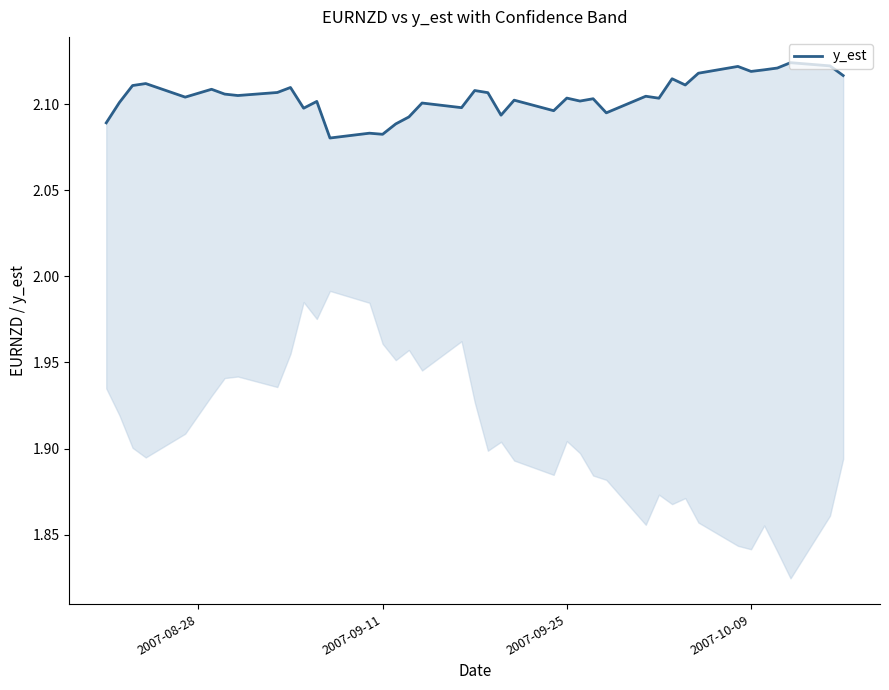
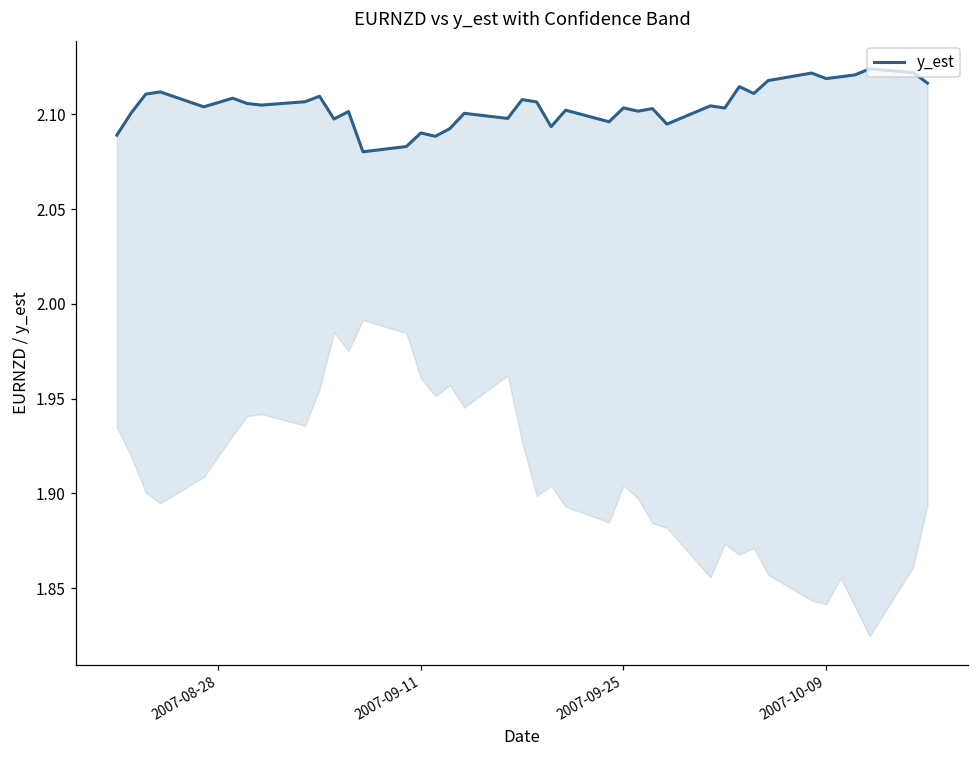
2007-09-11: 2.082 -> 2.090
